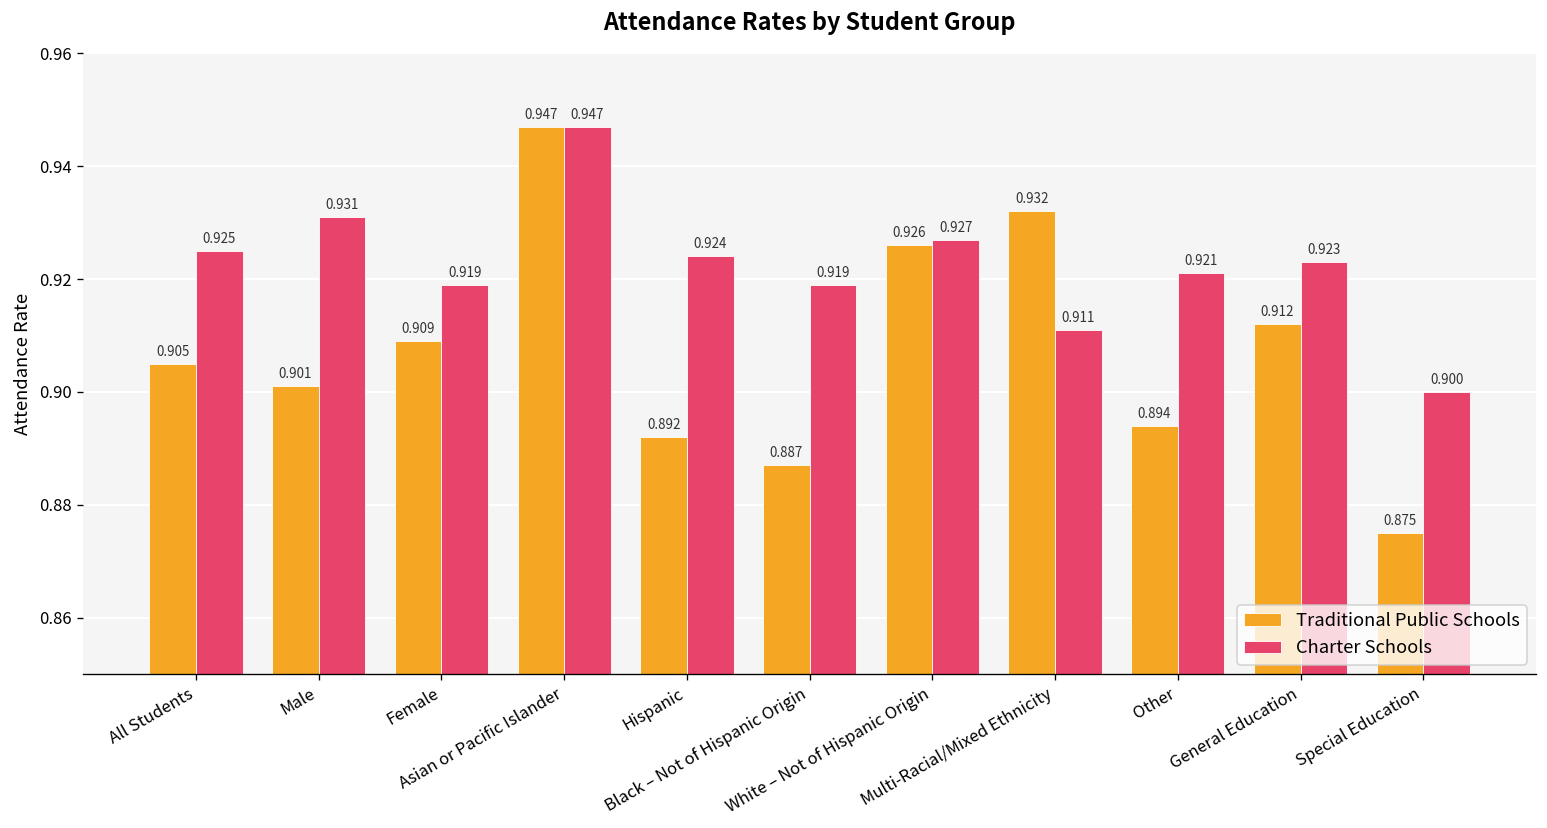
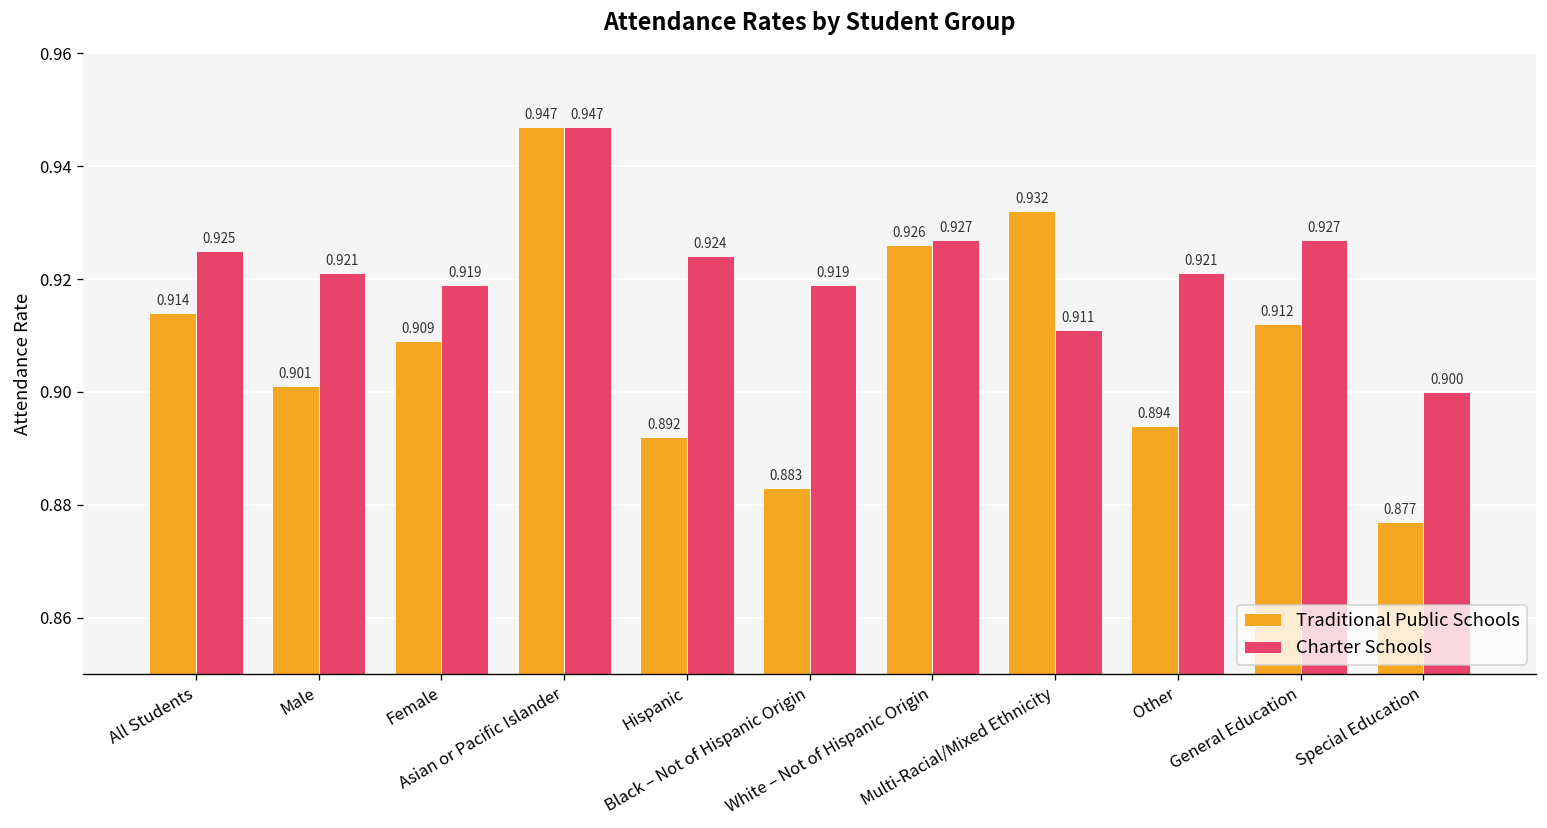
Traditional Public Schools, All Students: 0.905 -> 0.914
Charter Schools, Male: 0.931 -> 0.921
Traditional Public Schools, Black – Not of Hispanic Origin: 0.887 -> 0.883
Charter Schools, General Education: 0.923 -> 0.927
Traditional Public Schools, Special Education: 0.875 -> 0.877
